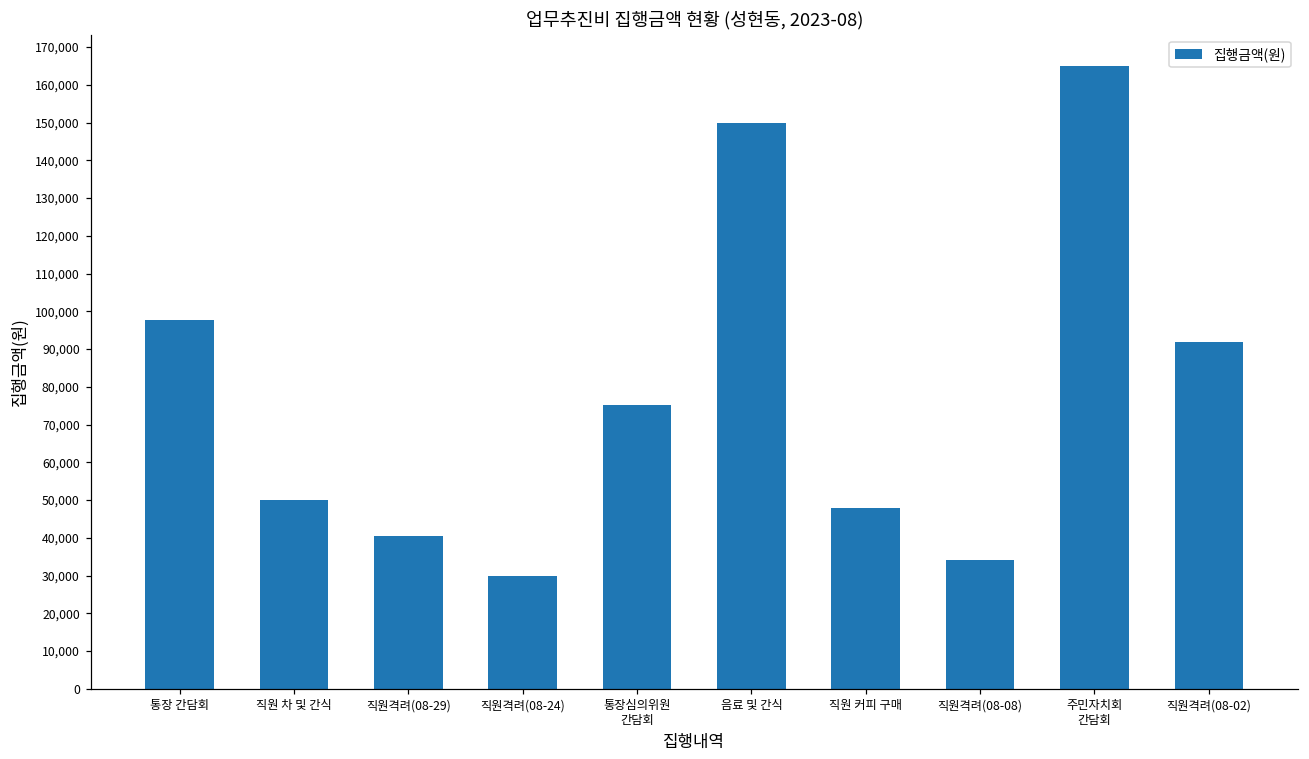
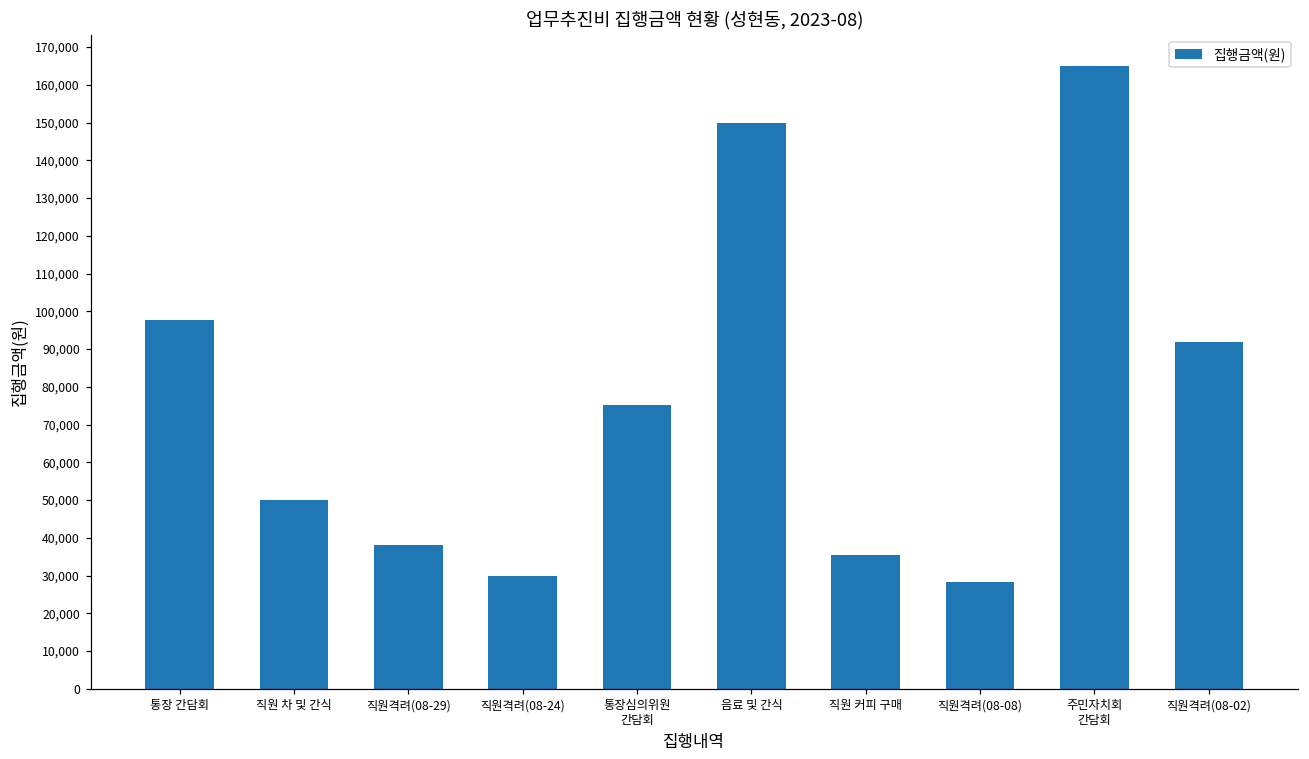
직원격려(08-29): 41,000 -> 38,000
직원 커피 구매: 48,000 -> 35,000
직원격려(08-08): 34,000 -> 28,000
